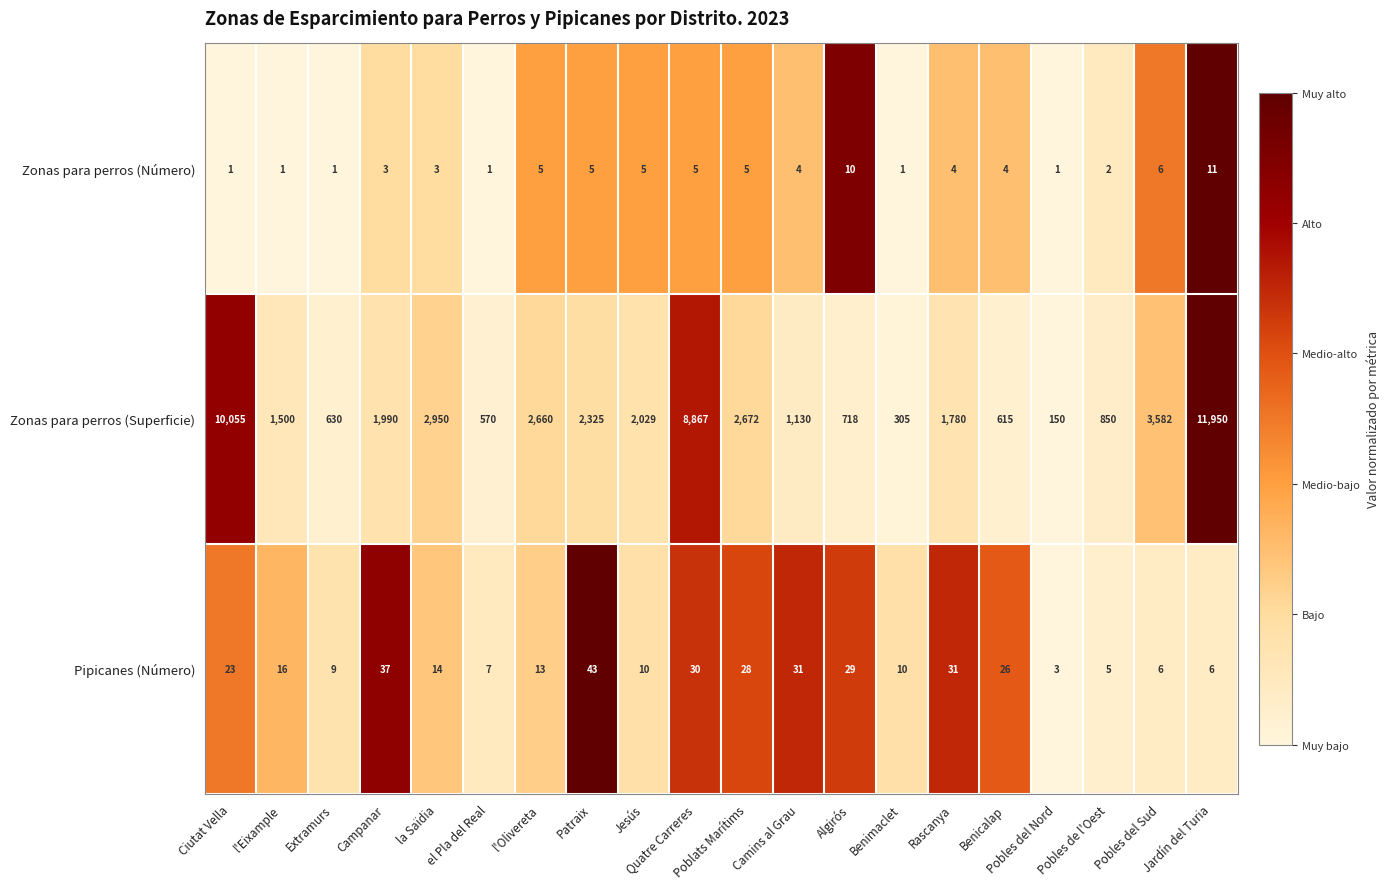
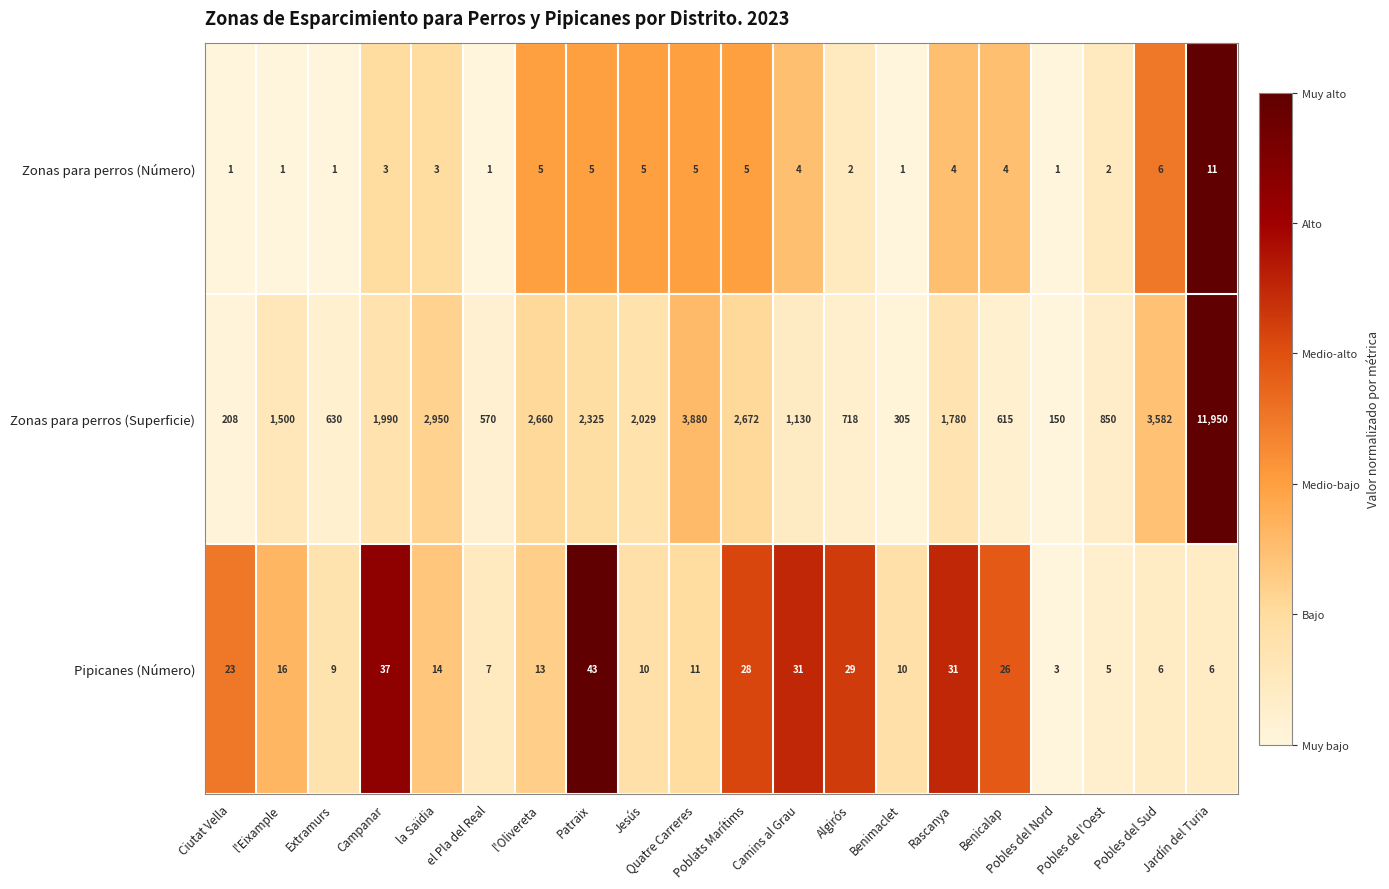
Zonas para perros (Número), Algirós: 10 -> 2
Zonas para perros (Superficie), Ciutat Vella: 10,055 -> 208
Zonas para perros (Superficie), Quatre Carreres: 8,867 -> 3,880
Pipicanes (Número), Quatre Carreres: 30 -> 11
